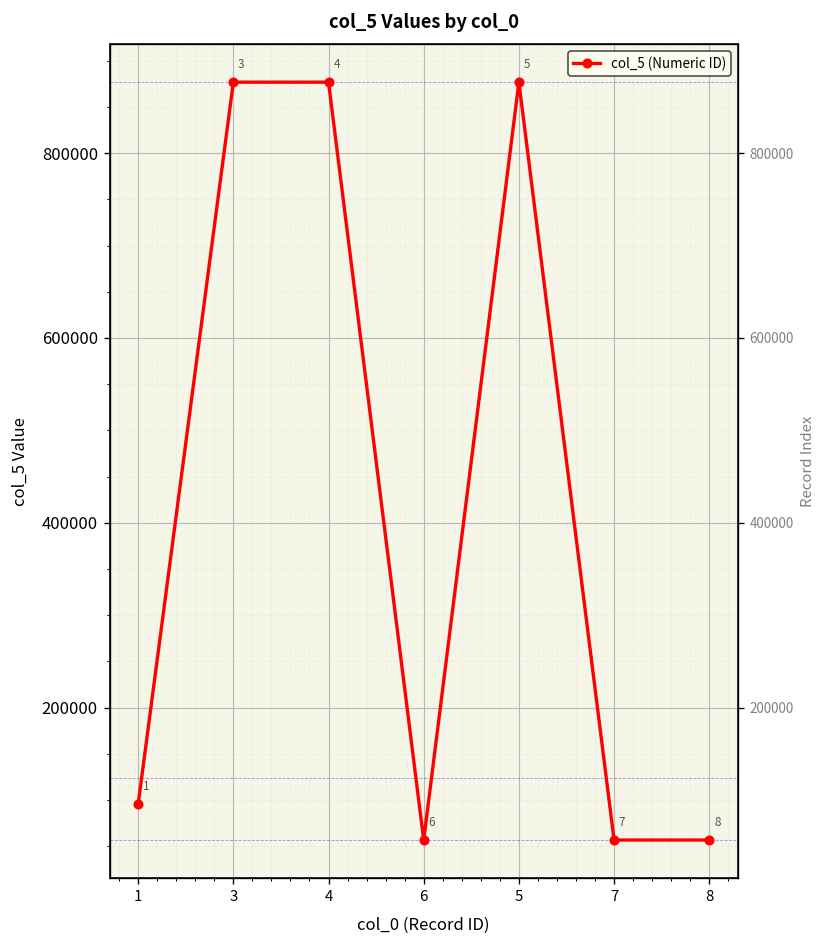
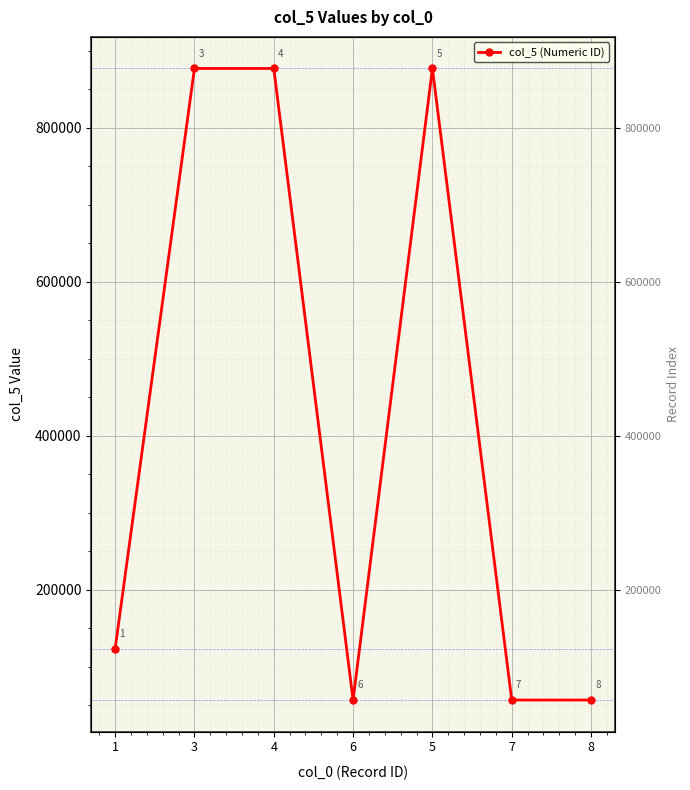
1: 100000 -> 120000
